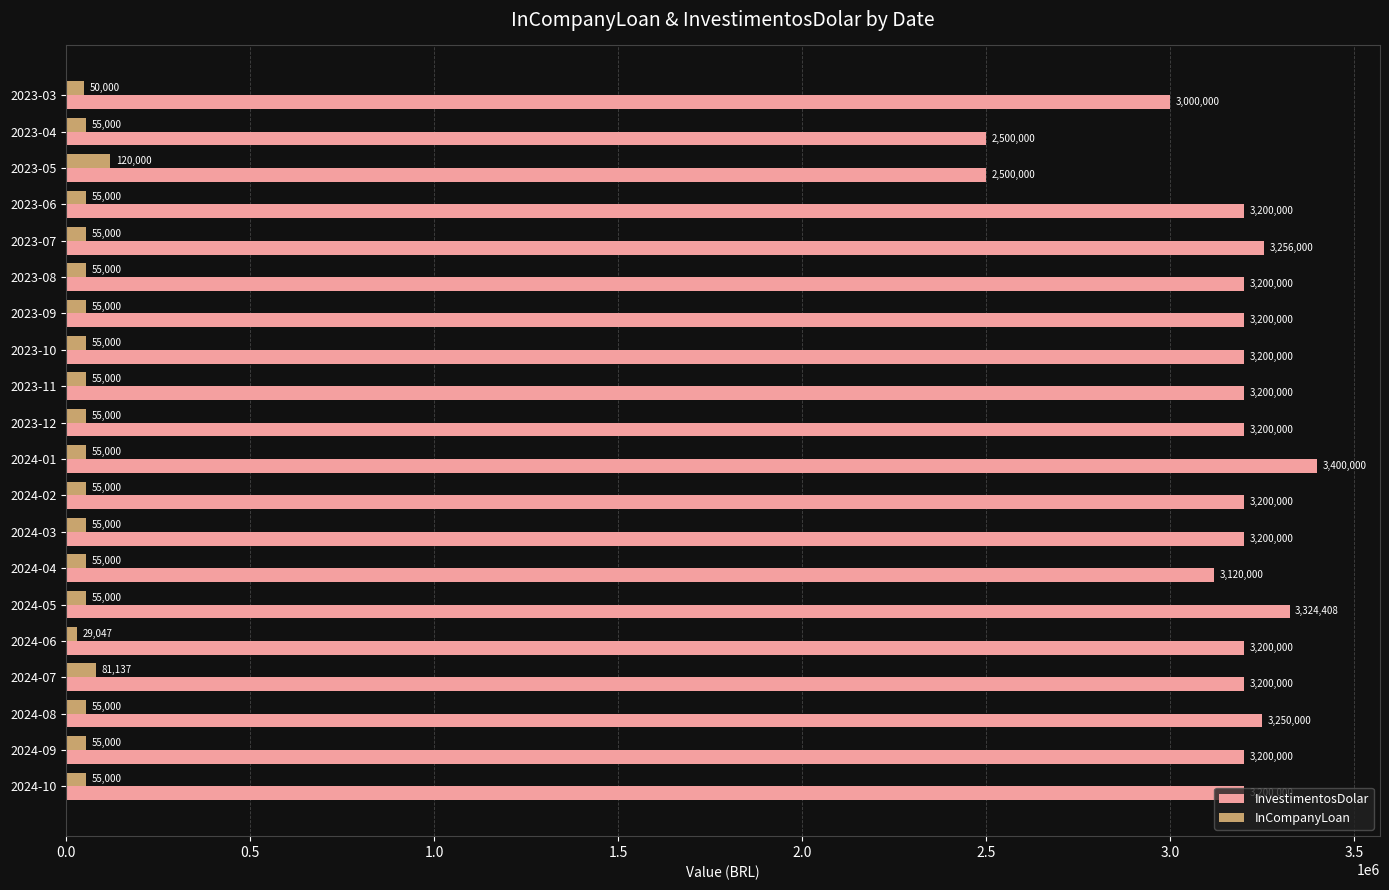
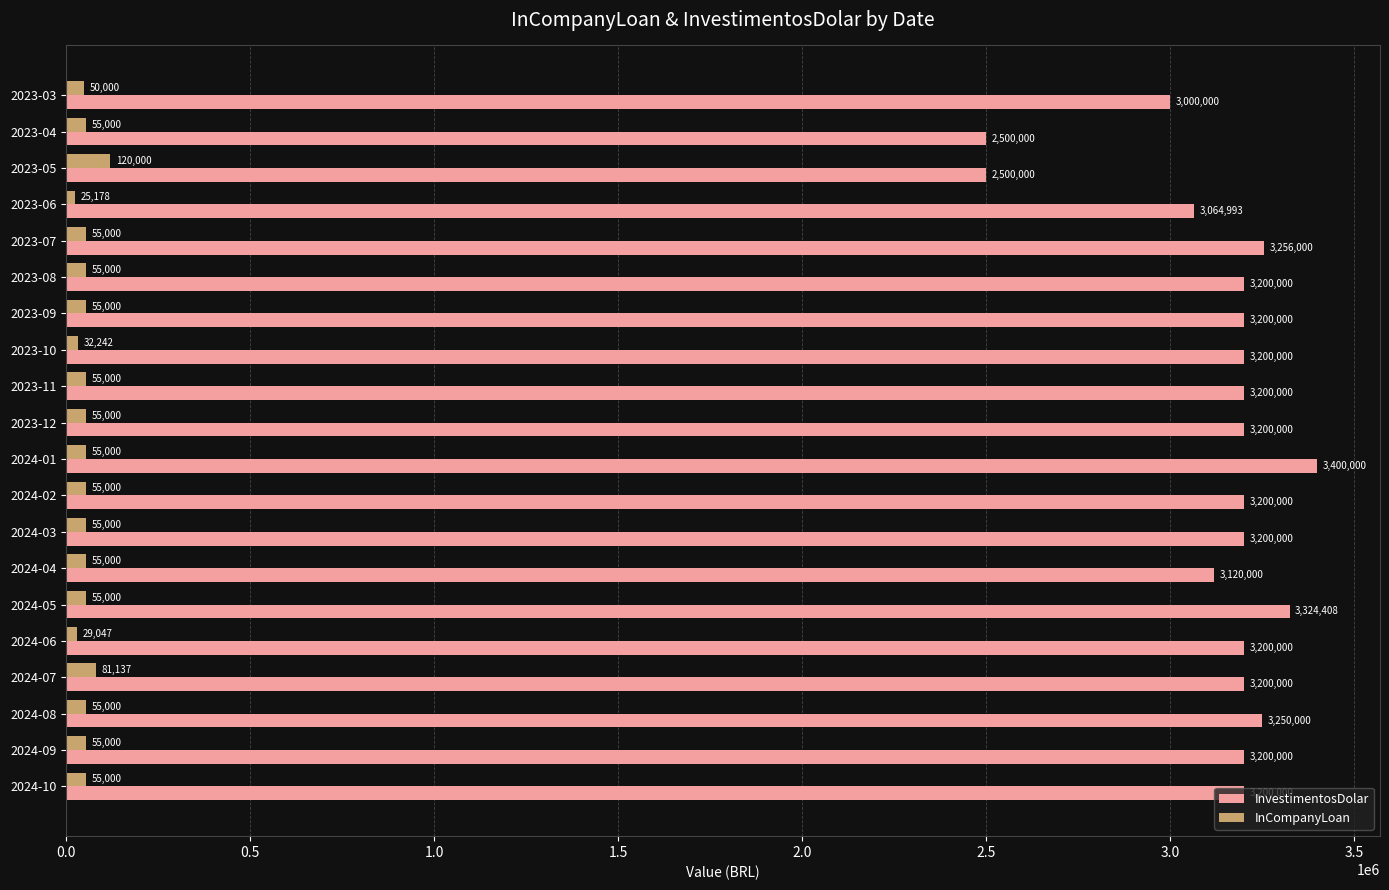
InCompanyLoan, 2023-06: 55,000 -> 25,178
InvestimentosDolar, 2023-06: 3,200,000 -> 3,064,993
InCompanyLoan, 2023-10: 55,000 -> 32,242
